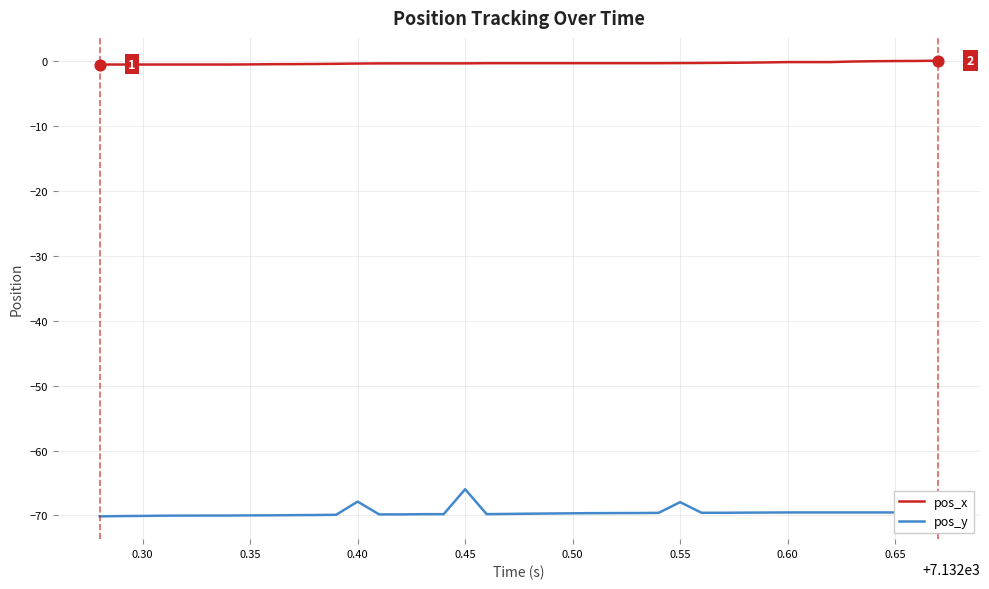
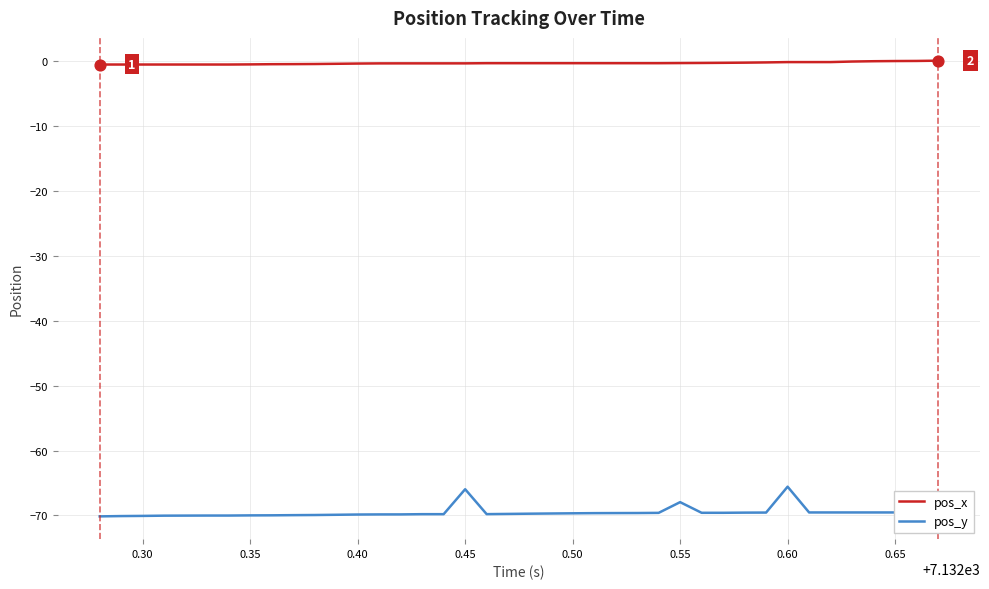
pos_y, 0.40: -68 -> -70
pos_y, 0.60: -70 -> -66
